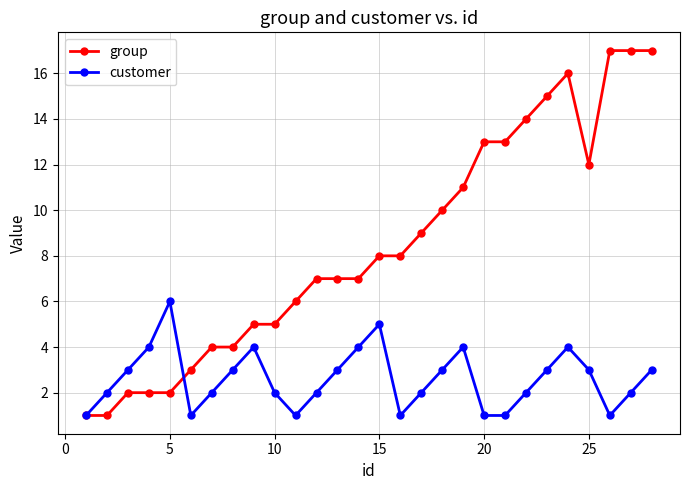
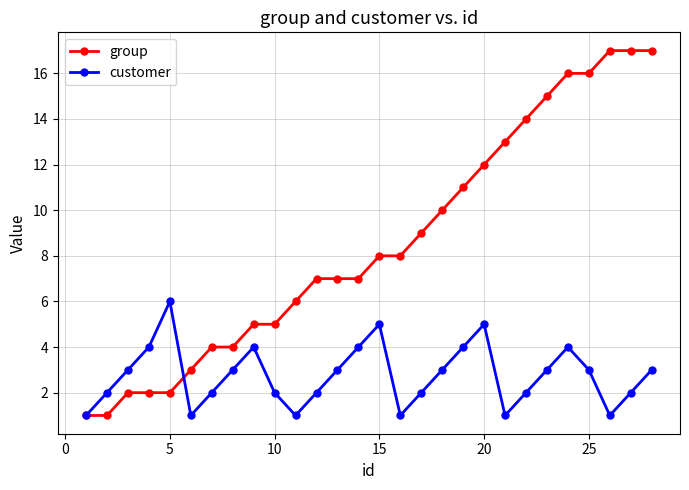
group, 20: 13 -> 12
customer, 20: 1 -> 5
group, 25: 12 -> 16
